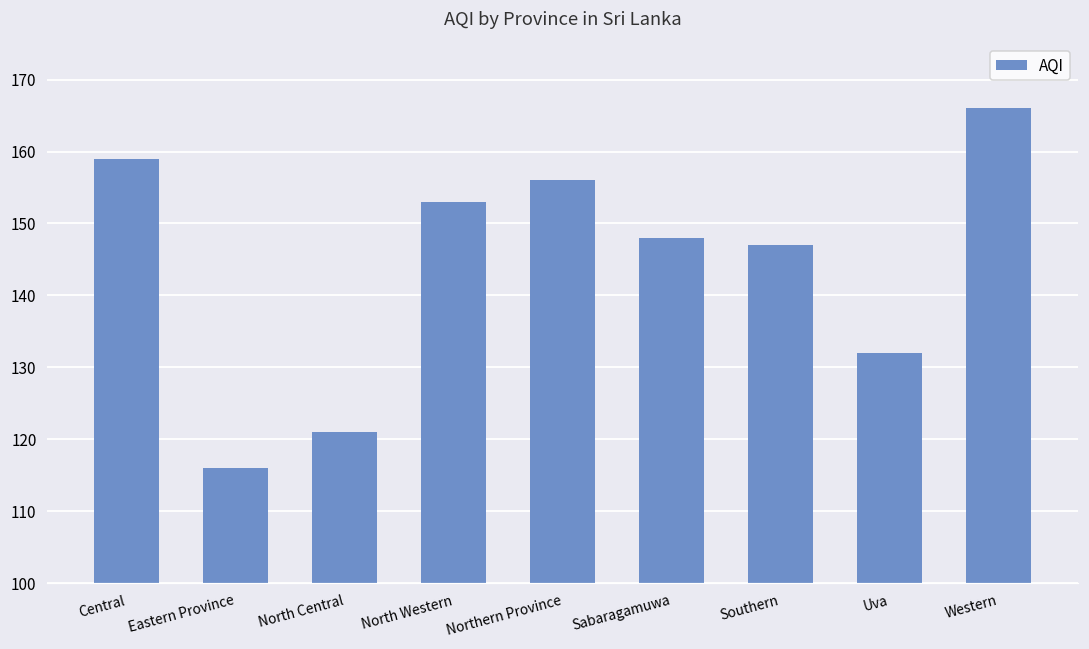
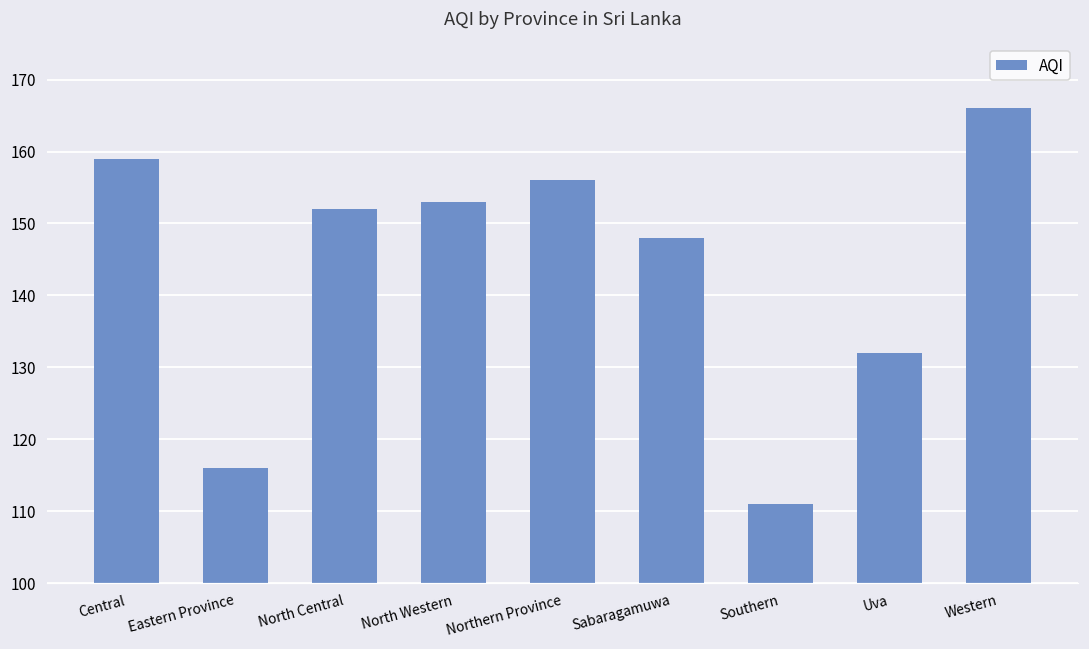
North Central: 121 -> 152
Southern: 147 -> 111
